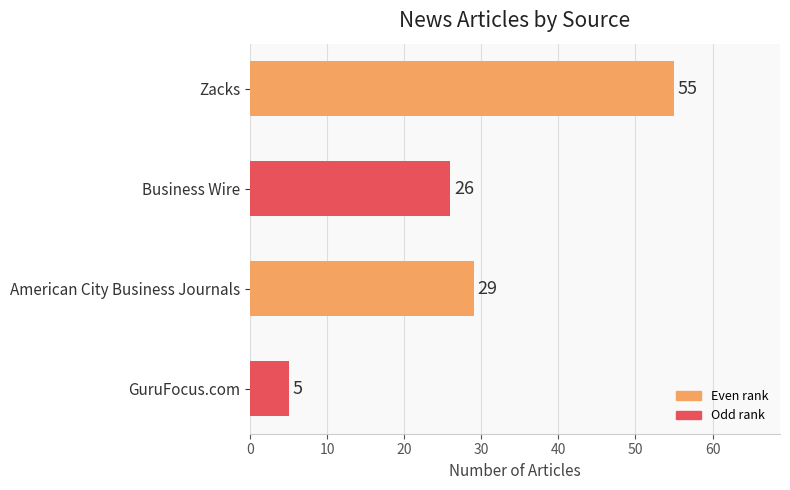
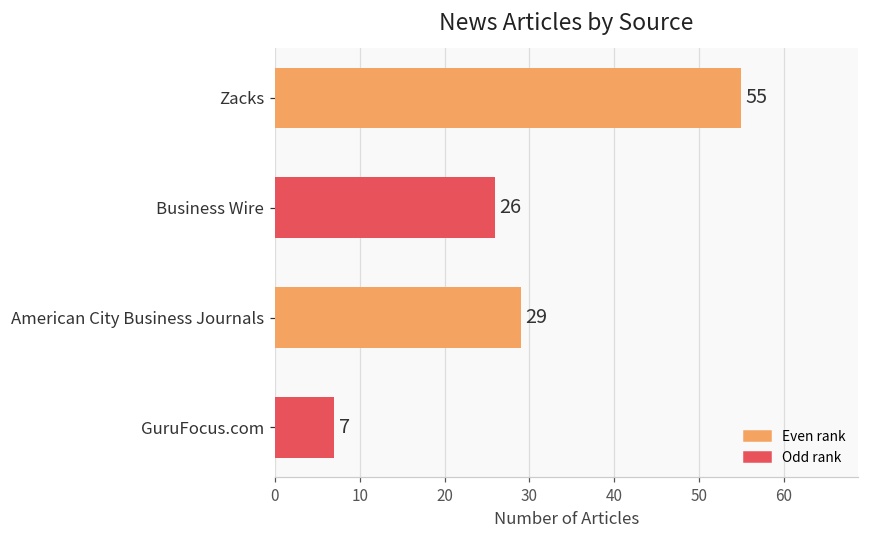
GuruFocus.com: 5 -> 7
